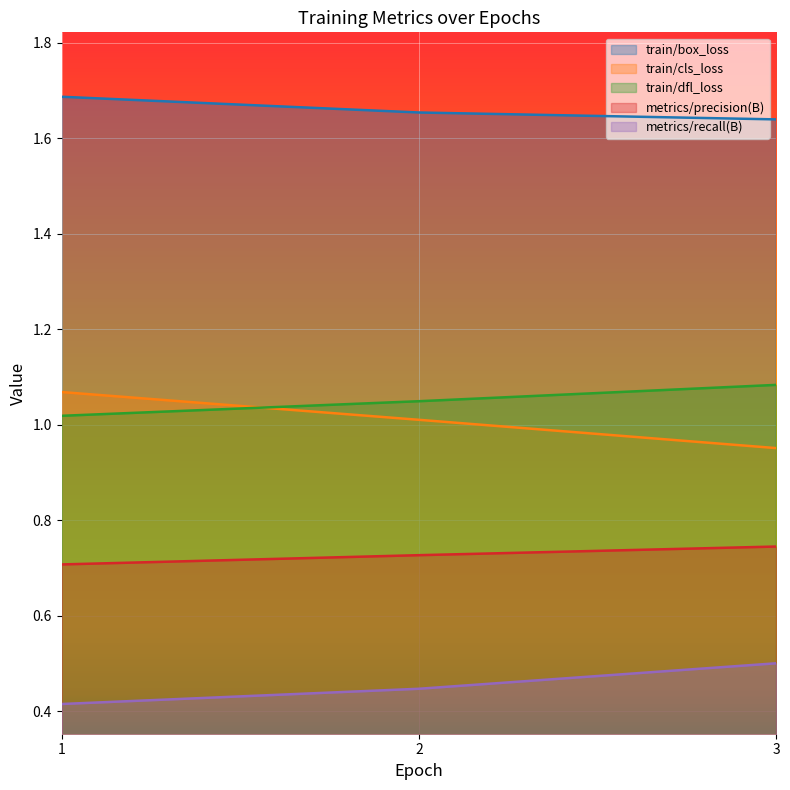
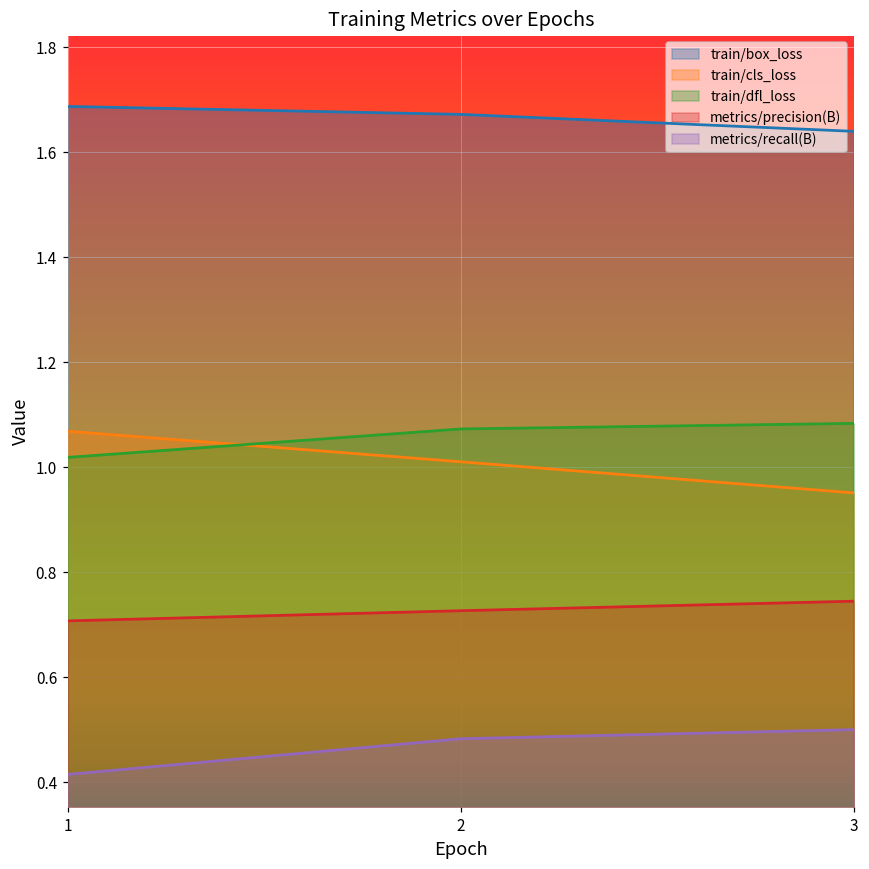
train/box_loss, 2: 1.65 -> 1.67
train/dfl_loss, 2: 1.05 -> 1.07
metrics/recall(B), 2: 0.45 -> 0.48
